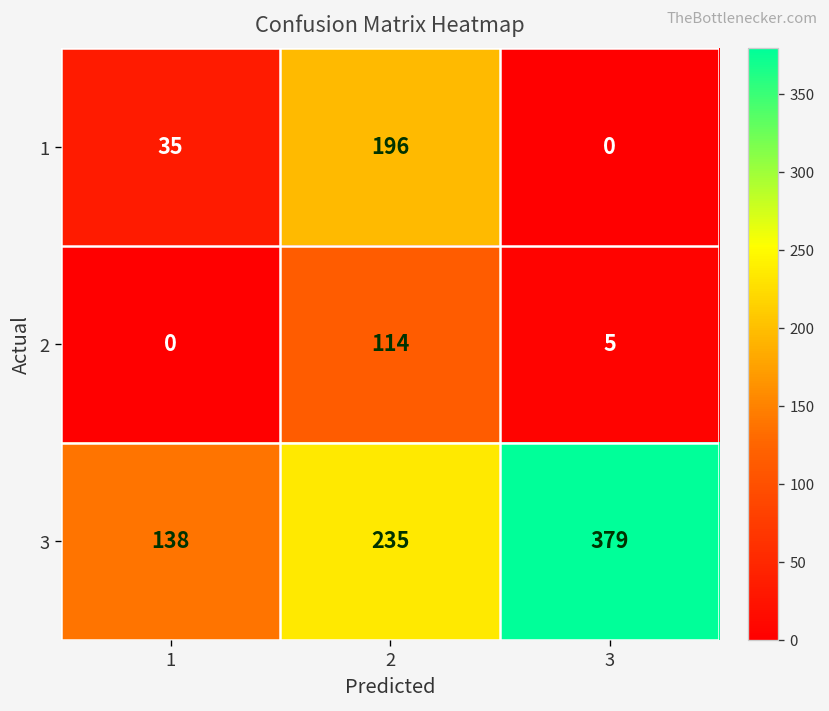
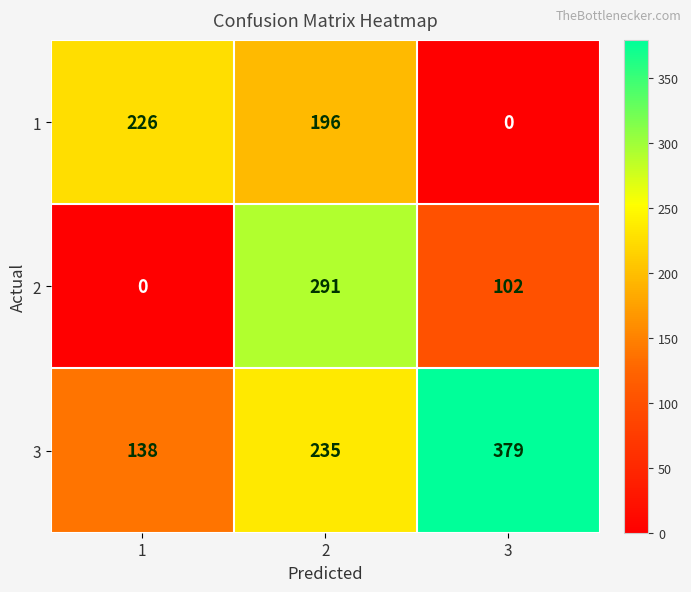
1, 1: 35 -> 226
2, 2: 114 -> 291
2, 3: 5 -> 102
